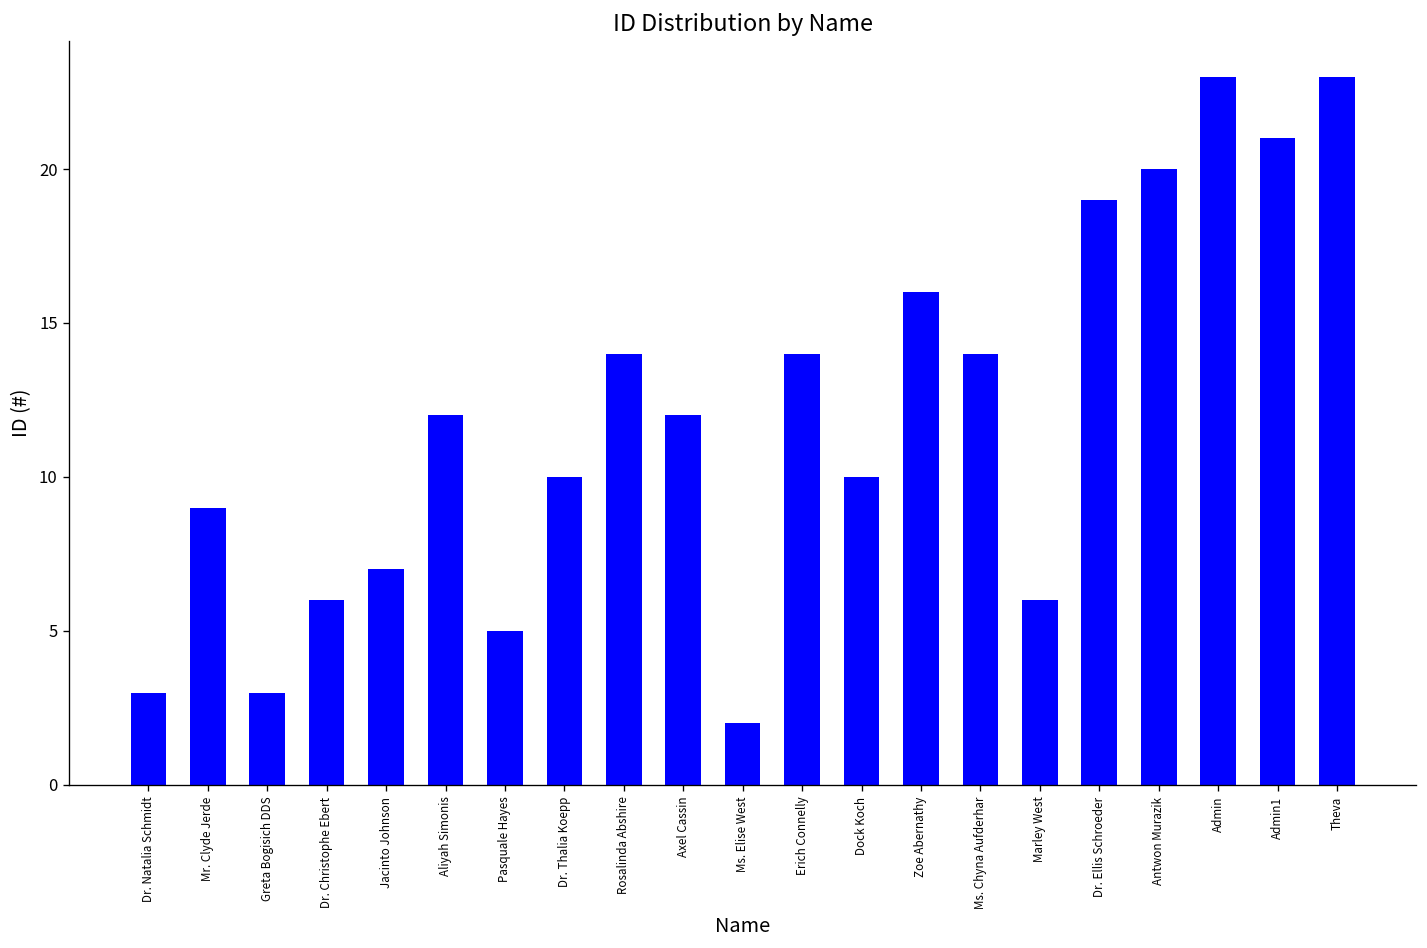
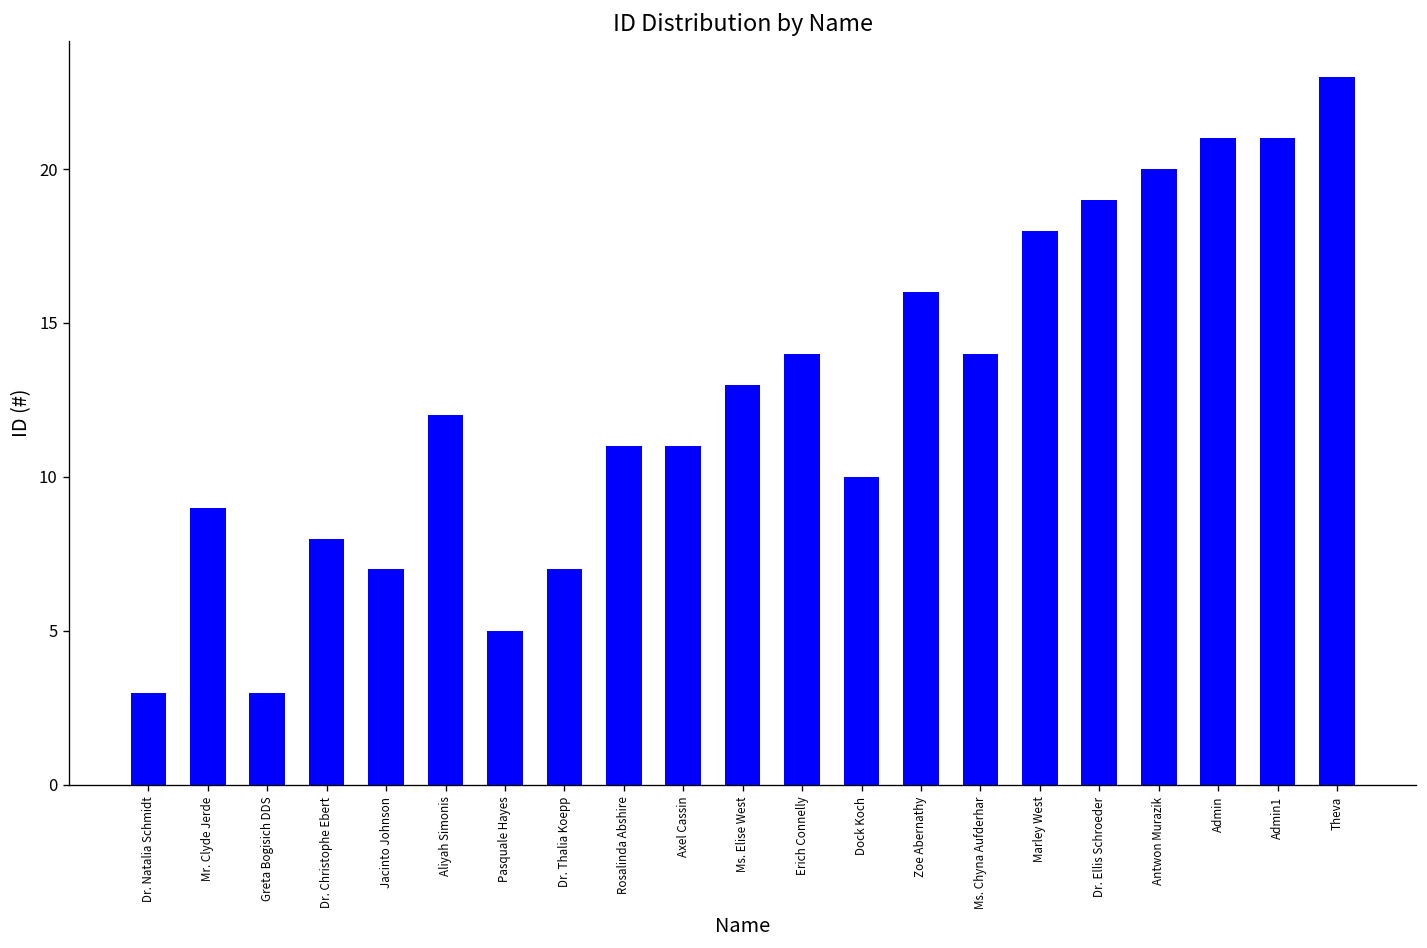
Dr. Christophe Ebert: 6 -> 8
Dr. Thalia Koepp: 10 -> 7
Rosalinda Abshire: 14 -> 11
Axel Cassin: 12 -> 11
Ms. Elise West: 2 -> 13
Marley West: 6 -> 18
Admin: 23 -> 21
